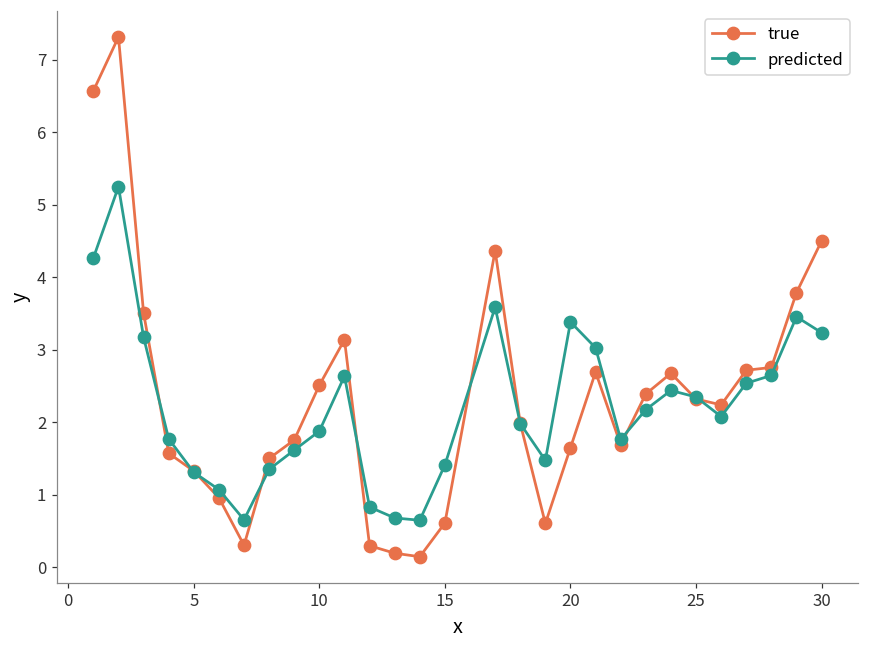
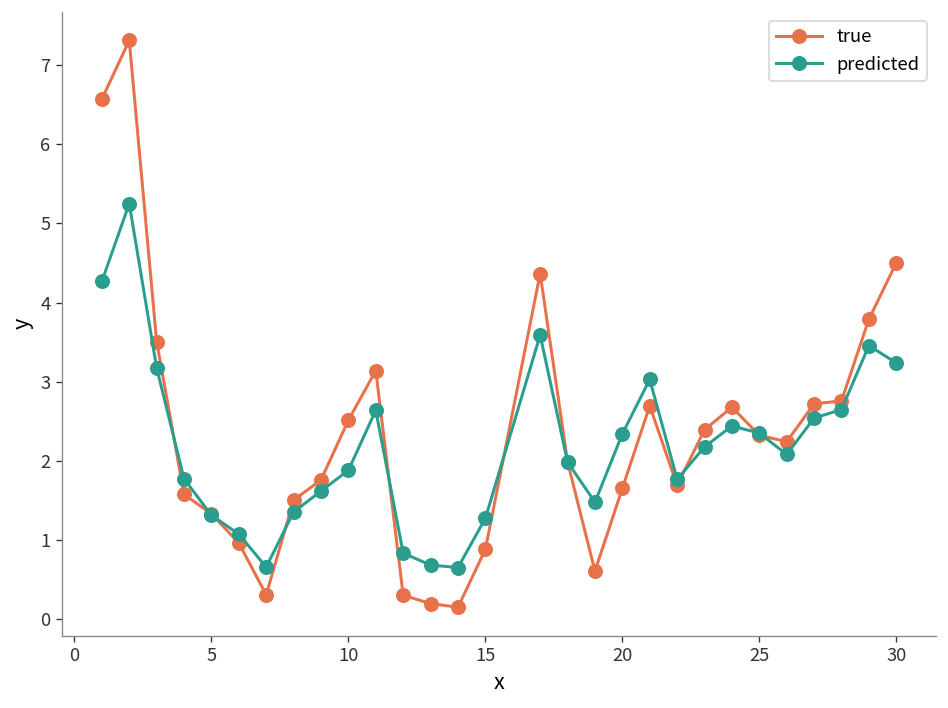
true, 15: 0.6 -> 0.9
predicted, 15: 1.4 -> 1.3
predicted, 20: 3.4 -> 2.3
